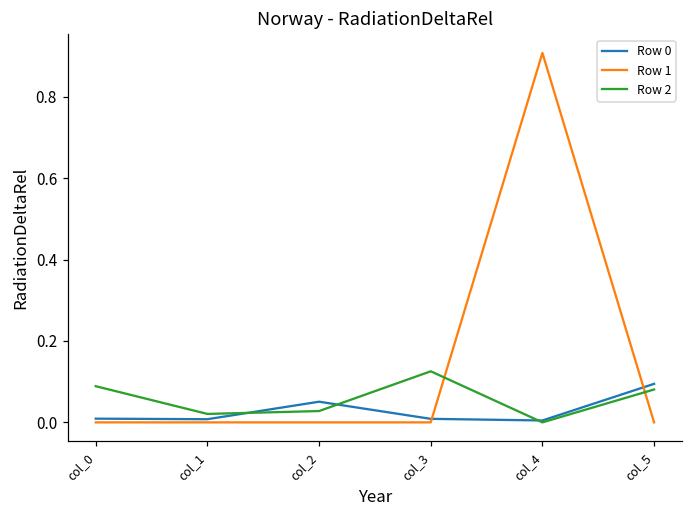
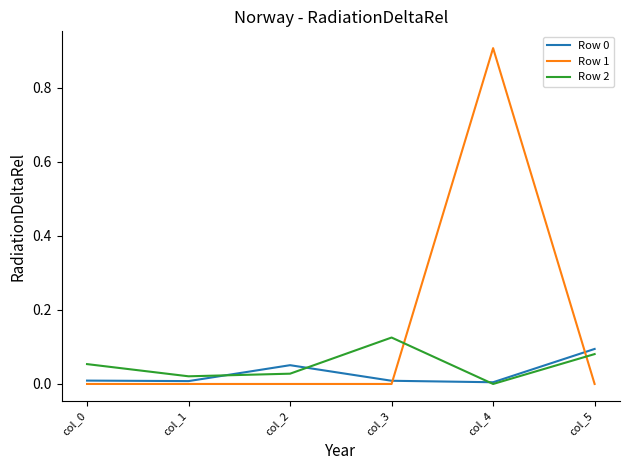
Row 2, col_0: 0.09 -> 0.05
